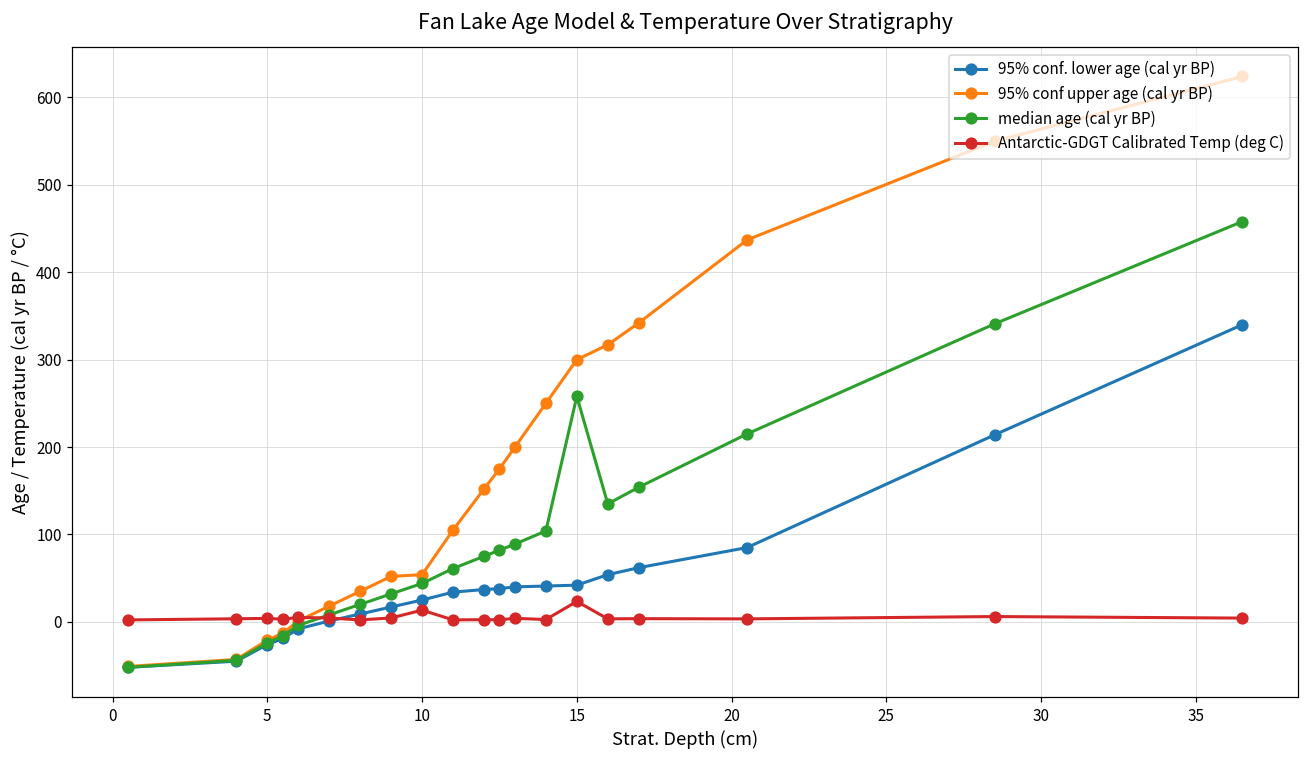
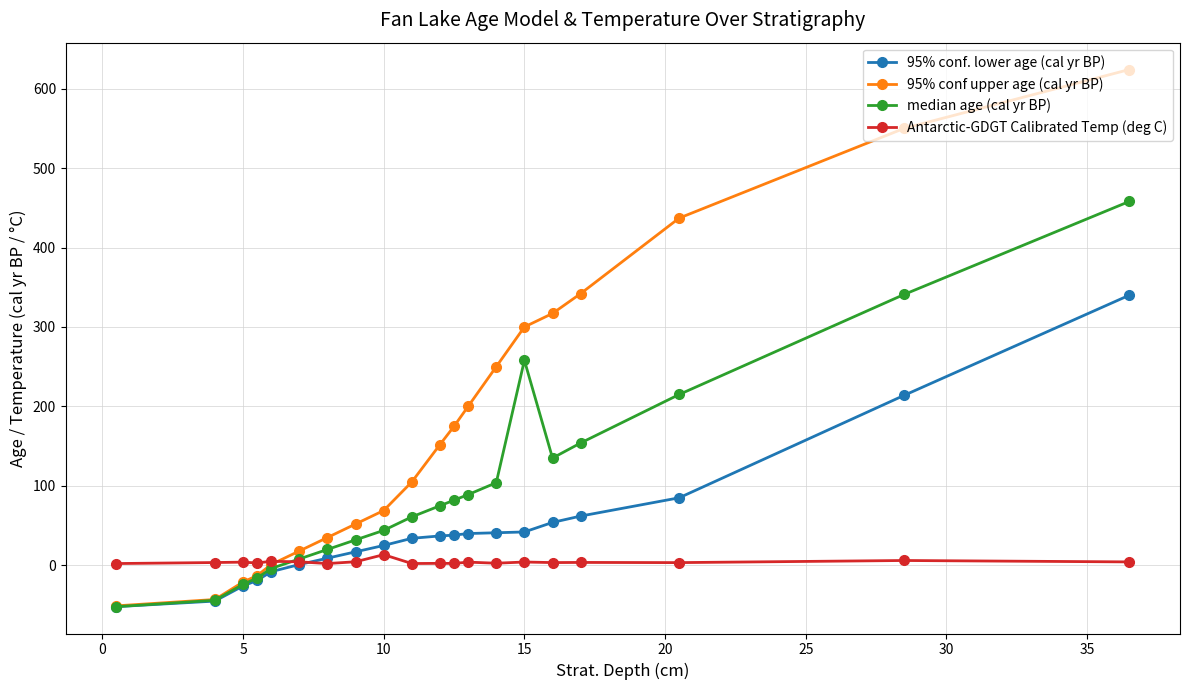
95% conf upper age (cal yr BP), 10: 50 -> 70
Antarctic-GDGT Calibrated Temp (deg C), 15: 20 -> 0
